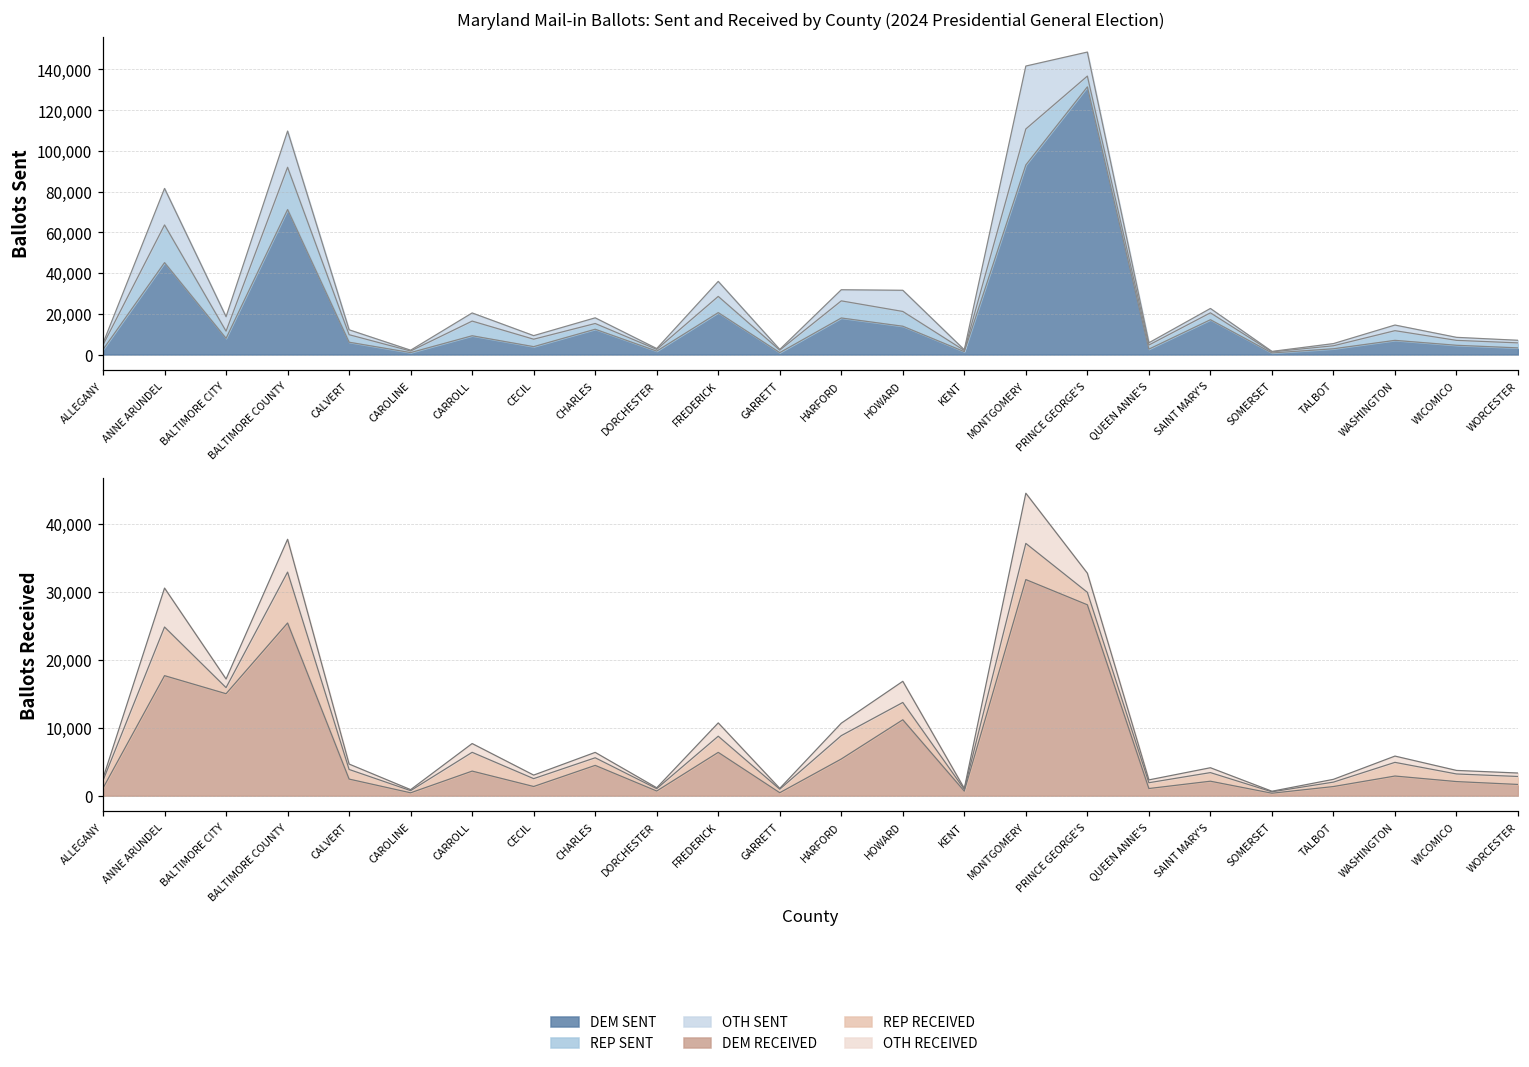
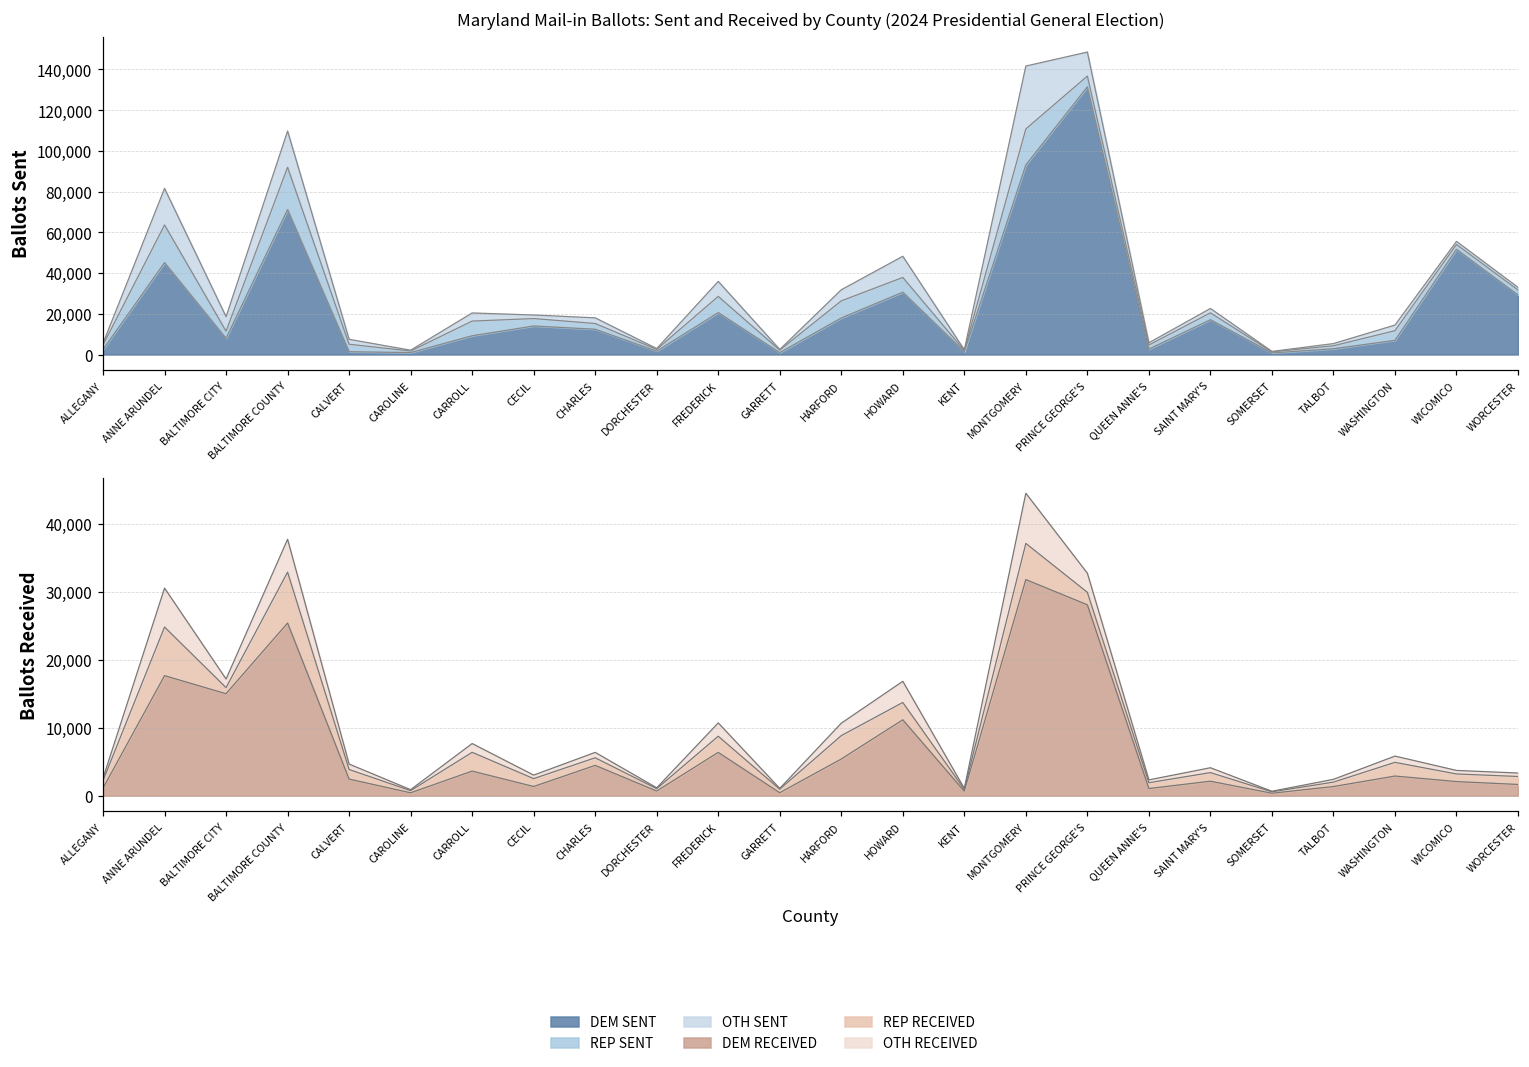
Maryland Mail-in Ballots: Sent and Received by County (2024 Presidential General Election), DEM SENT, CALVERT: 6,000 -> 1,000
Maryland Mail-in Ballots: Sent and Received by County (2024 Presidential General Election), DEM SENT, CECIL: 4,000 -> 14,000
Maryland Mail-in Ballots: Sent and Received by County (2024 Presidential General Election), DEM SENT, HOWARD: 14,000 -> 31,000
Maryland Mail-in Ballots: Sent and Received by County (2024 Presidential General Election), DEM SENT, WICOMICO: 5,000 -> 52,000
Maryland Mail-in Ballots: Sent and Received by County (2024 Presidential General Election), DEM SENT, WORCESTER: 3,000 -> 29,000
